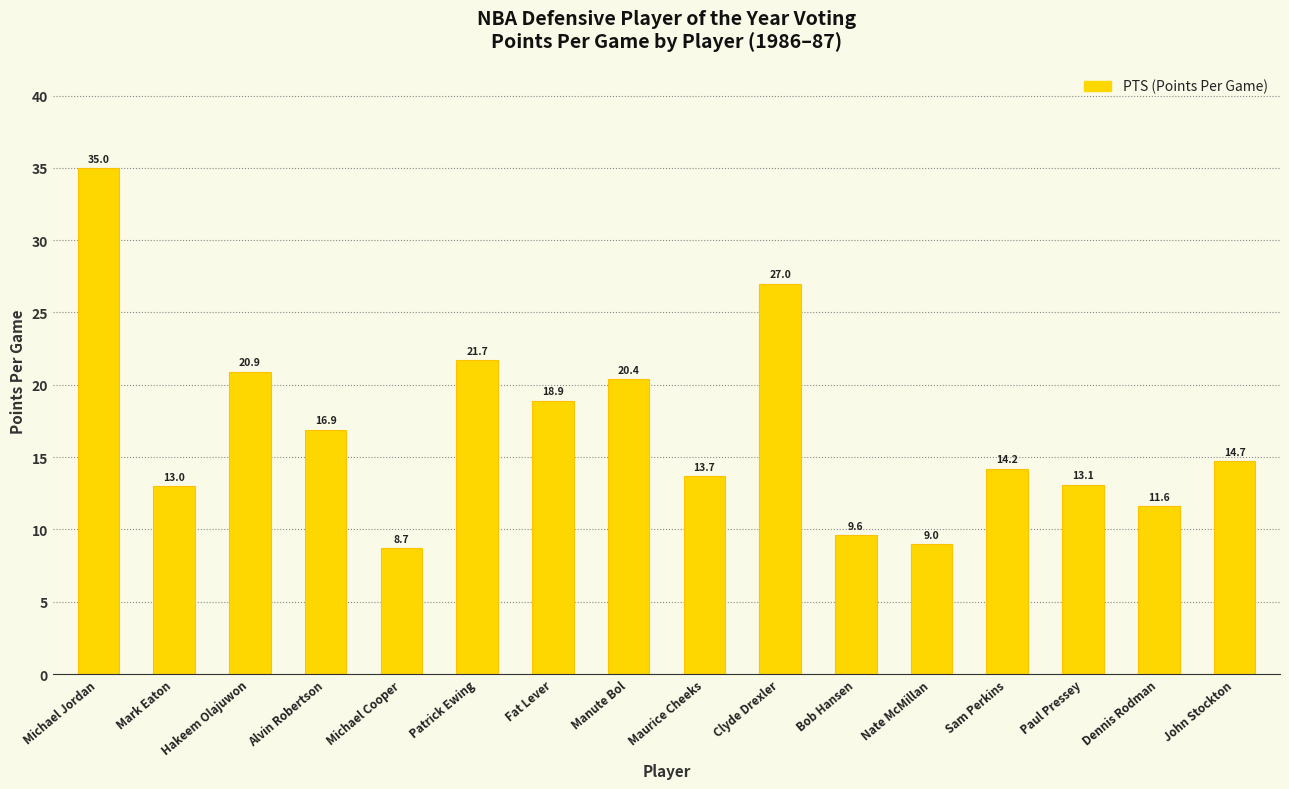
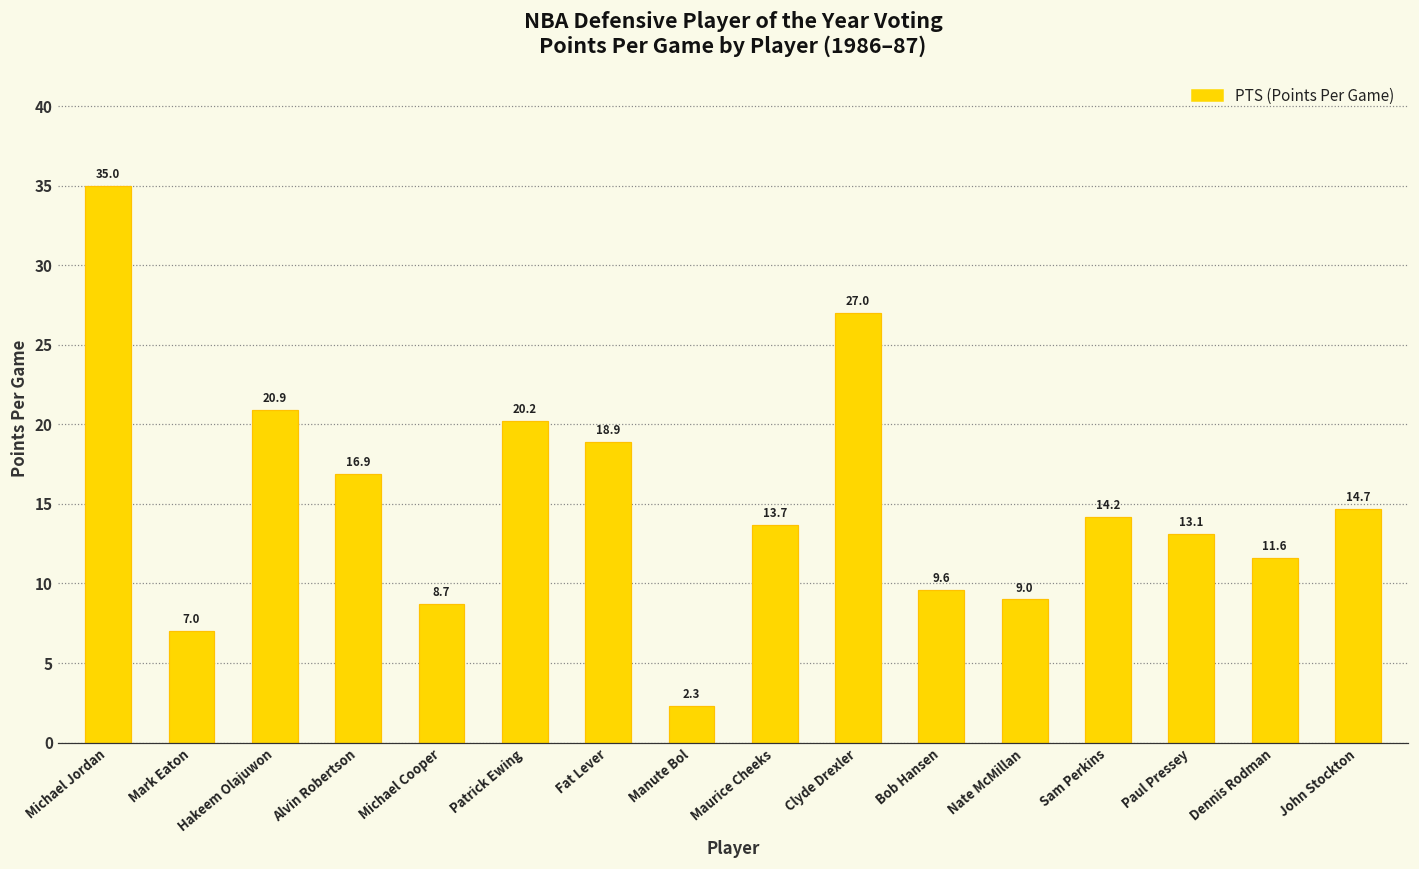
Mark Eaton: 13.0 -> 7.0
Patrick Ewing: 21.7 -> 20.2
Manute Bol: 20.4 -> 2.3
